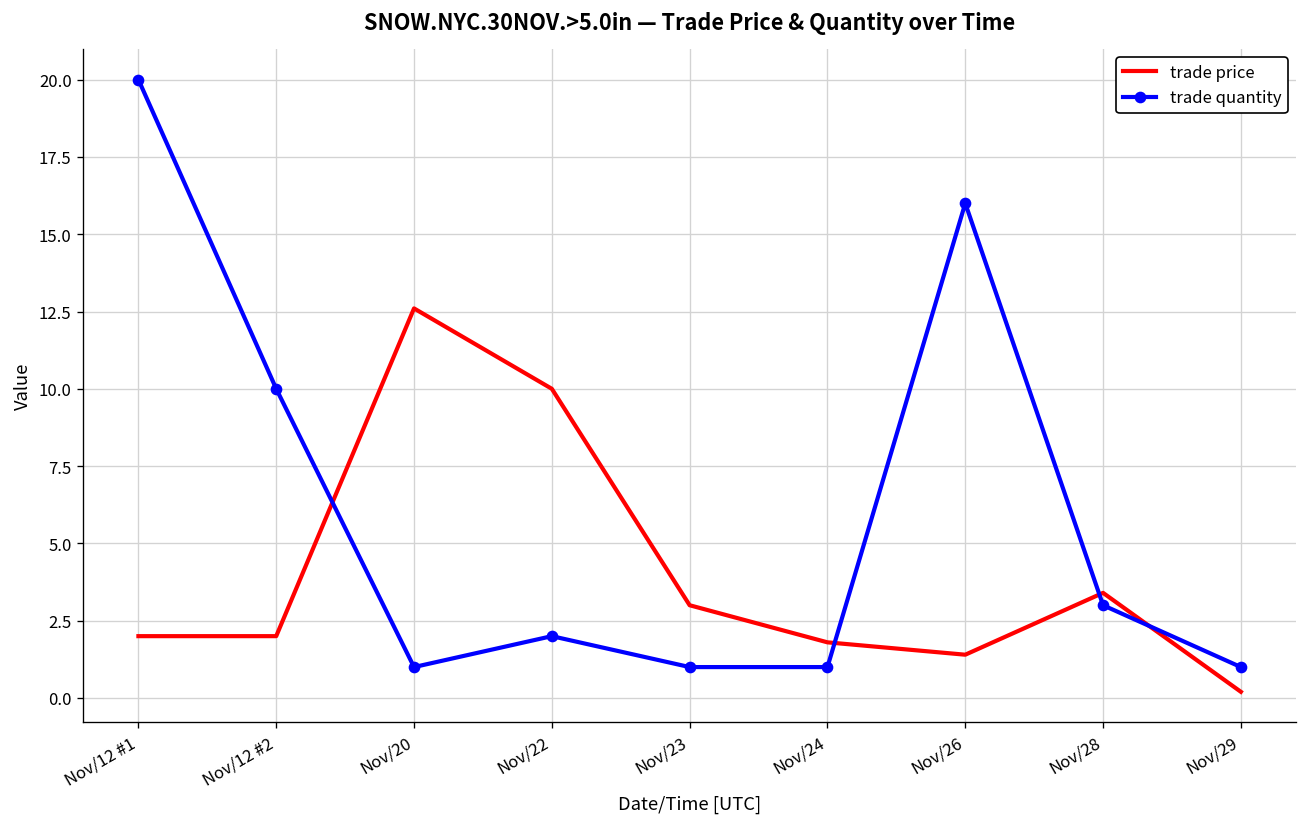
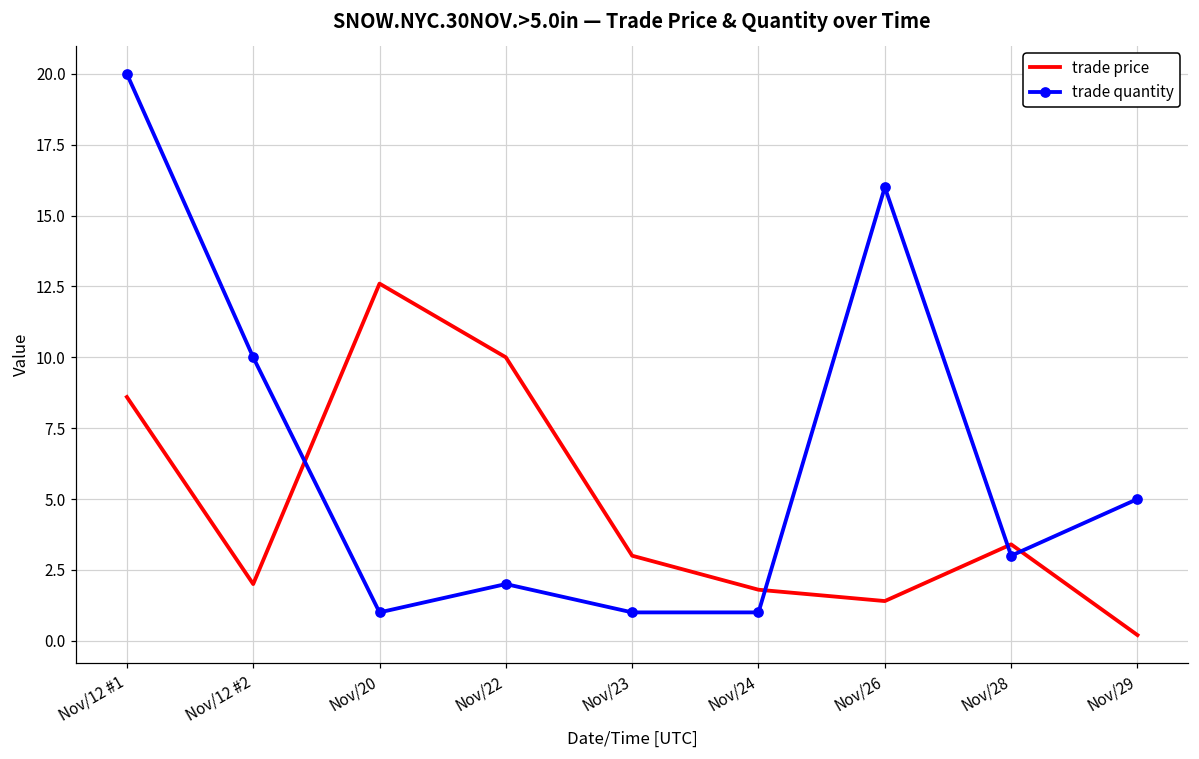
trade price, Nov/12 #1: 2.0 -> 8.6
trade quantity, Nov/29: 1 -> 5
